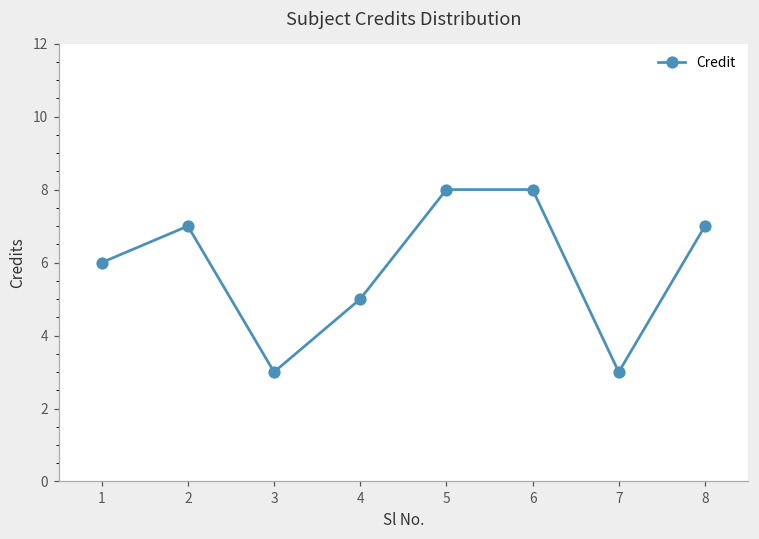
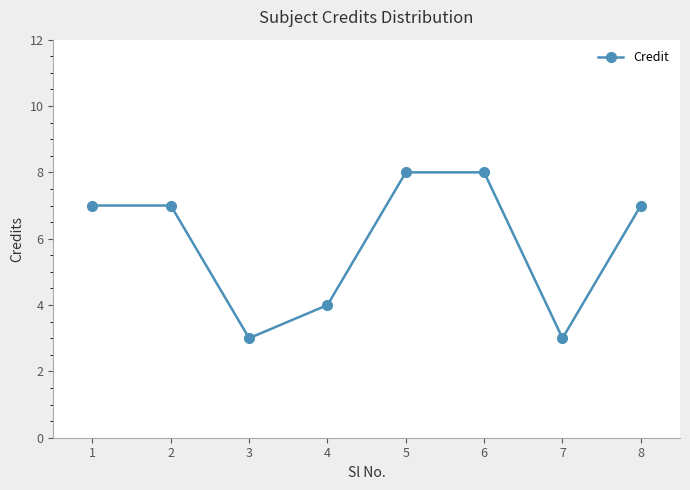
1: 6 -> 7
4: 5 -> 4
